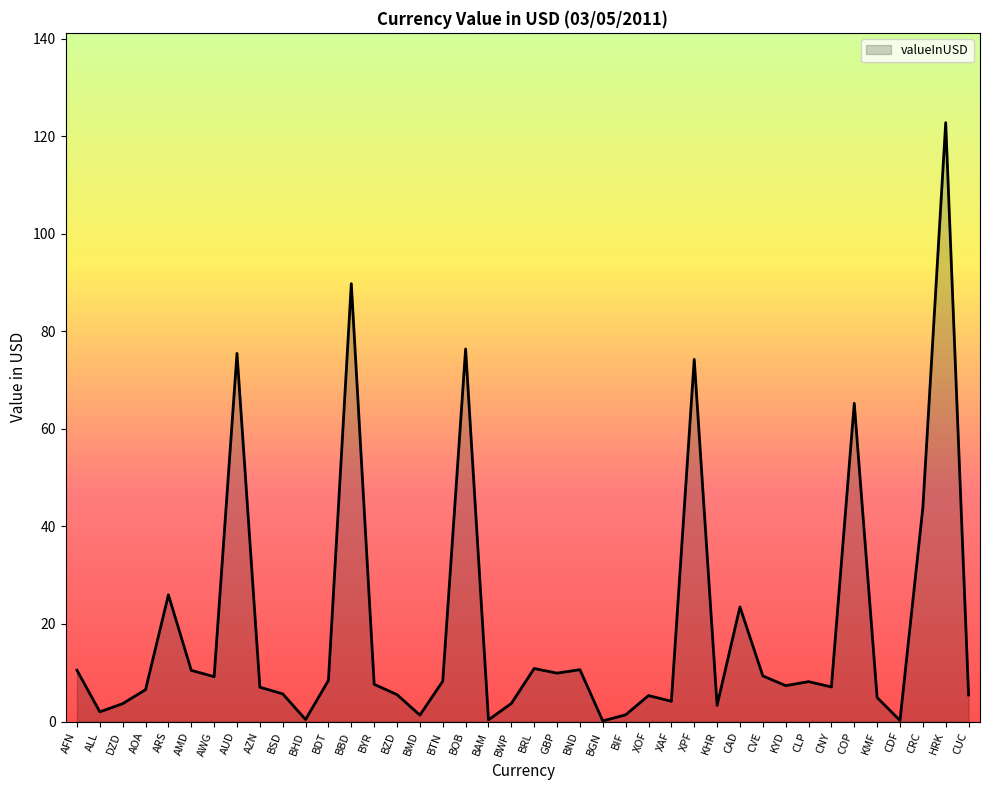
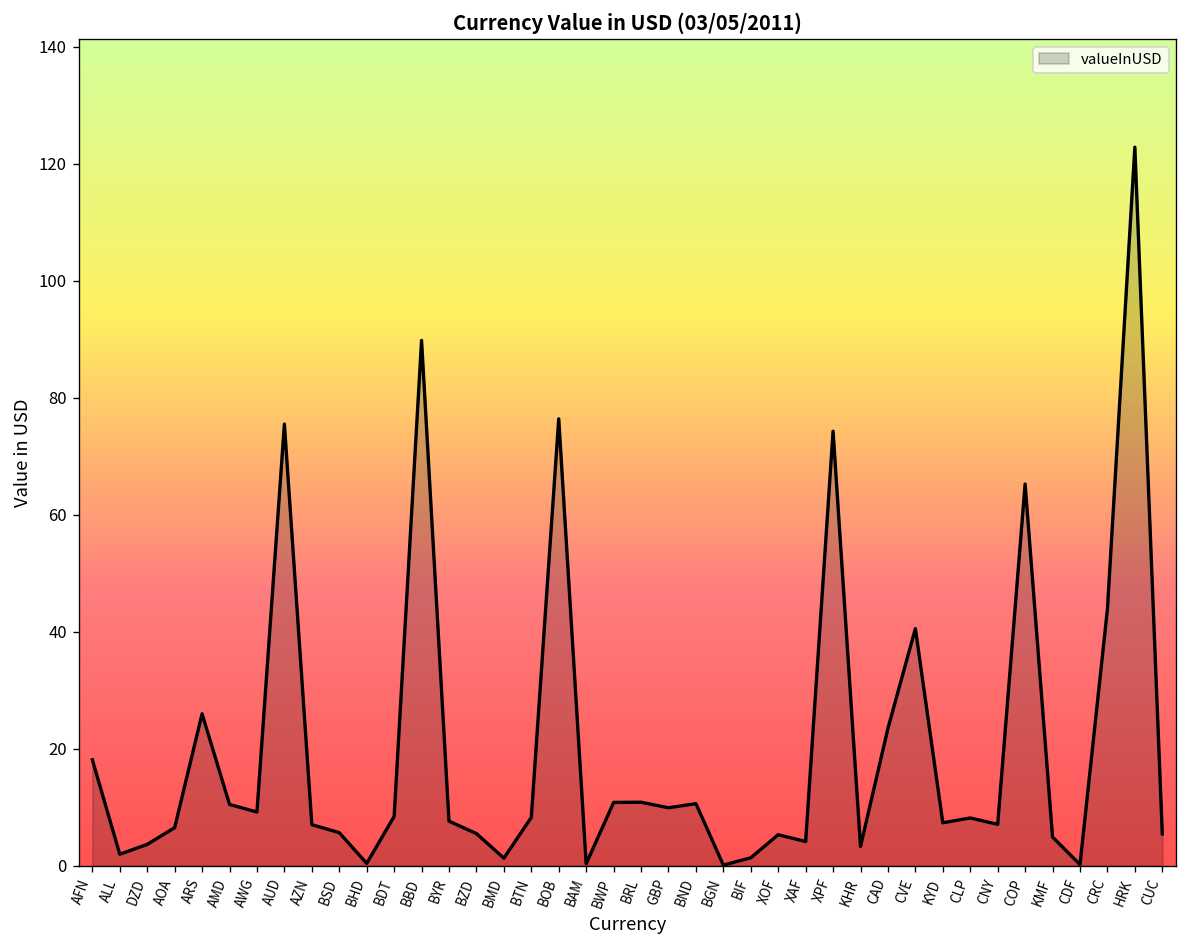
AFN: 11 -> 18
BWP: 4 -> 11
CVE: 9 -> 41
